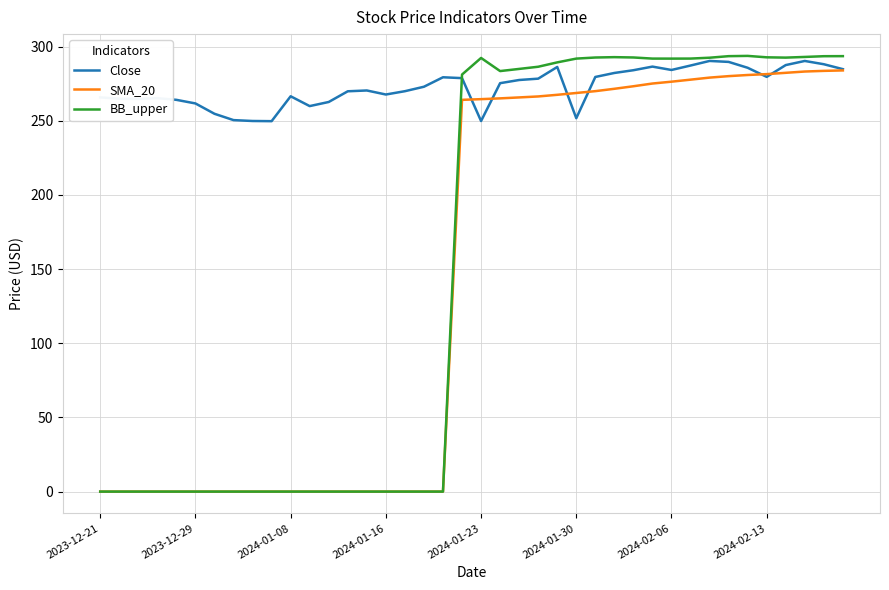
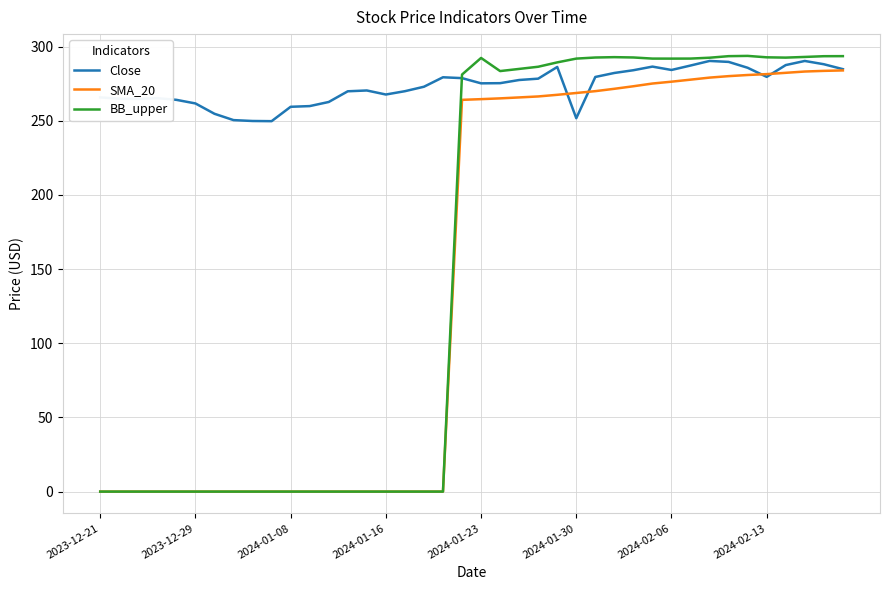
Close, 2024-01-08: 267 -> 259
Close, 2024-01-23: 250 -> 275
